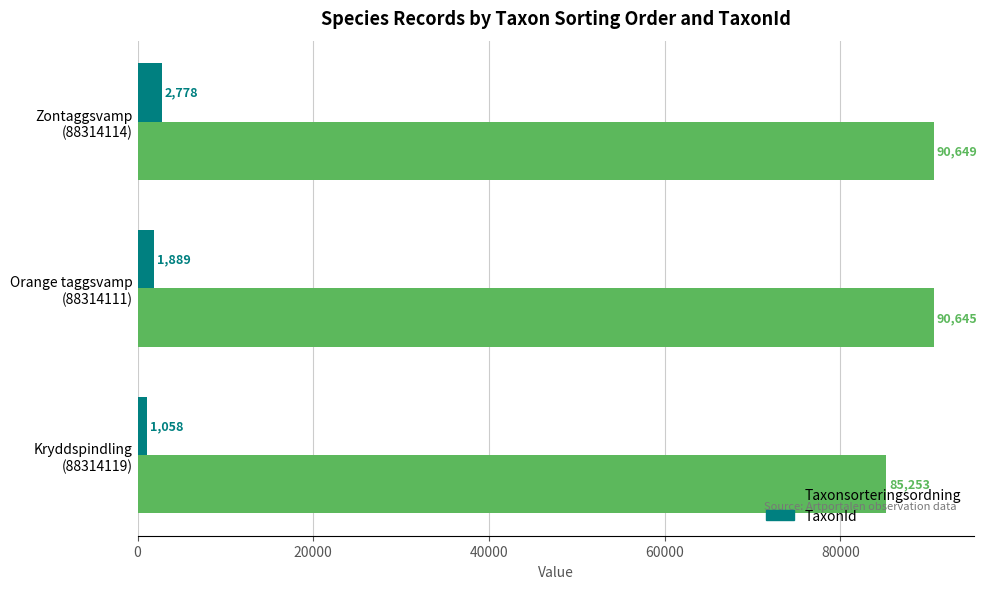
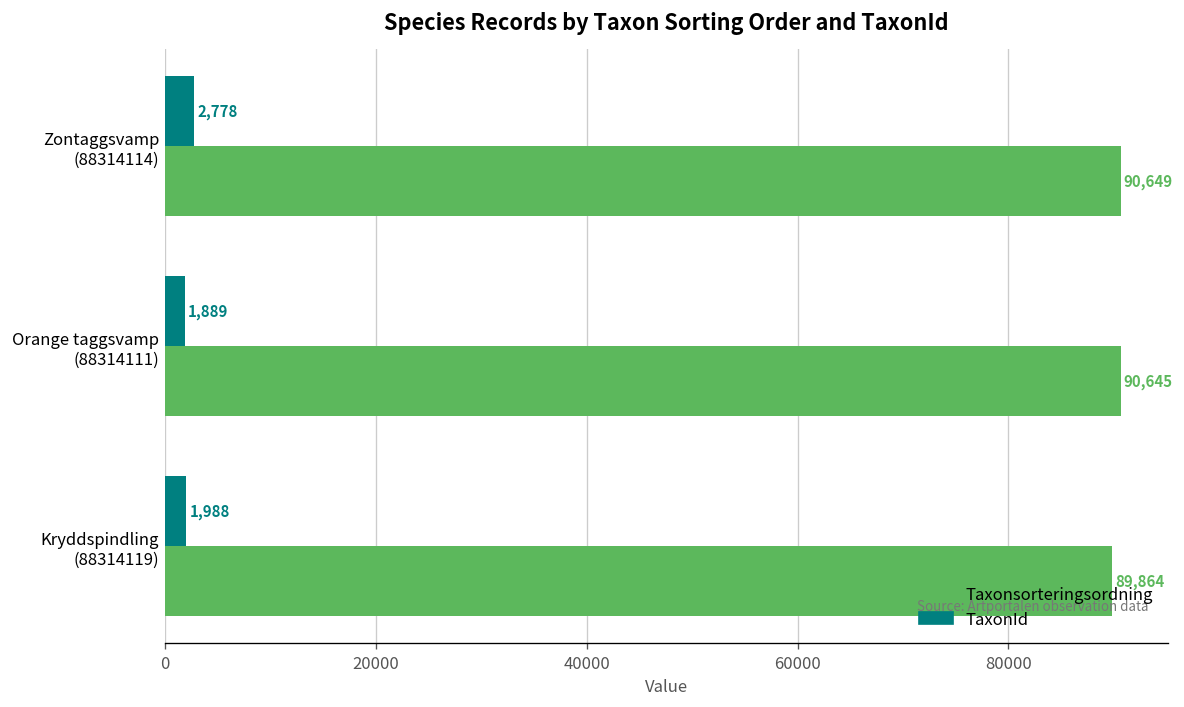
TaxonId, Kryddspindling (88314119): 1,058 -> 1,988
Taxonsorteringsordning, Kryddspindling (88314119): 85,253 -> 89,864
